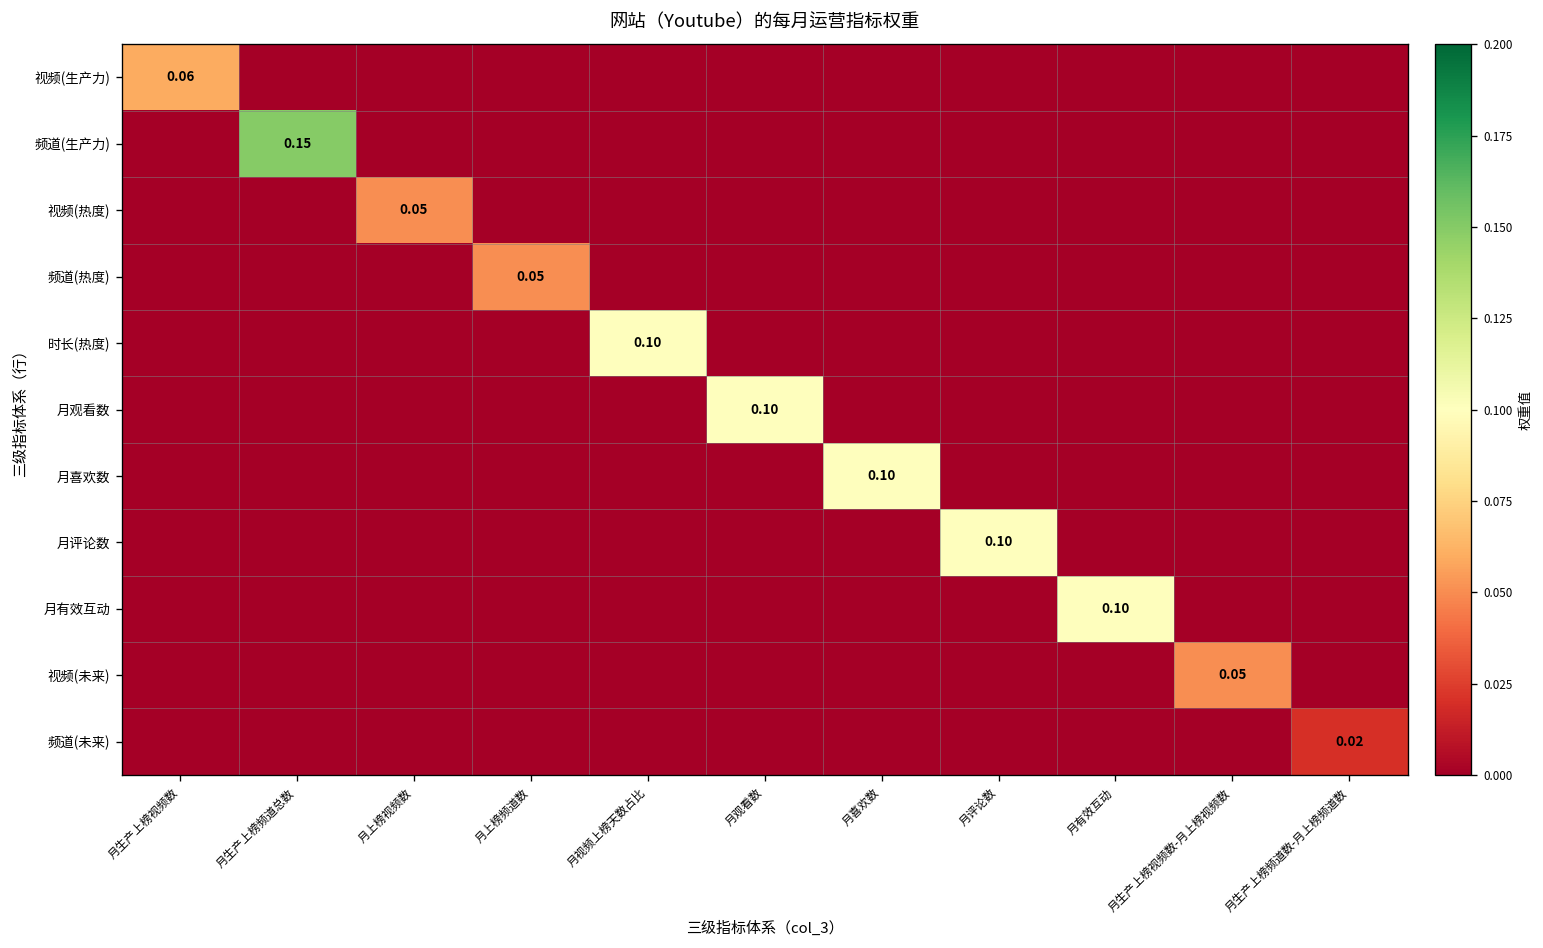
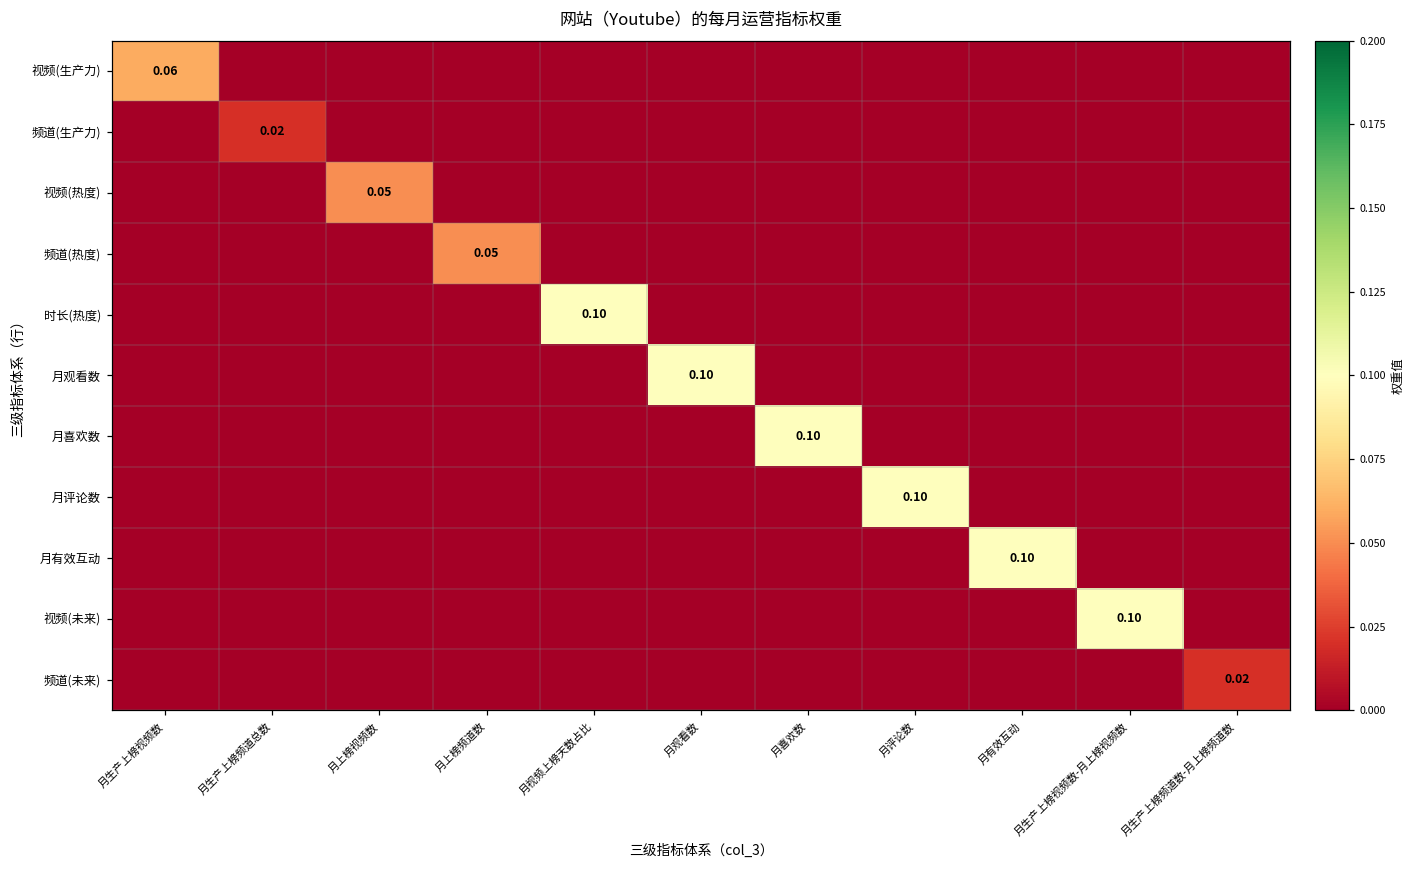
频道(生产力), 月生产上榜频道总数: 0.15 -> 0.02
视频(未来), 月生产上榜视频数-月上榜视频数: 0.05 -> 0.10
